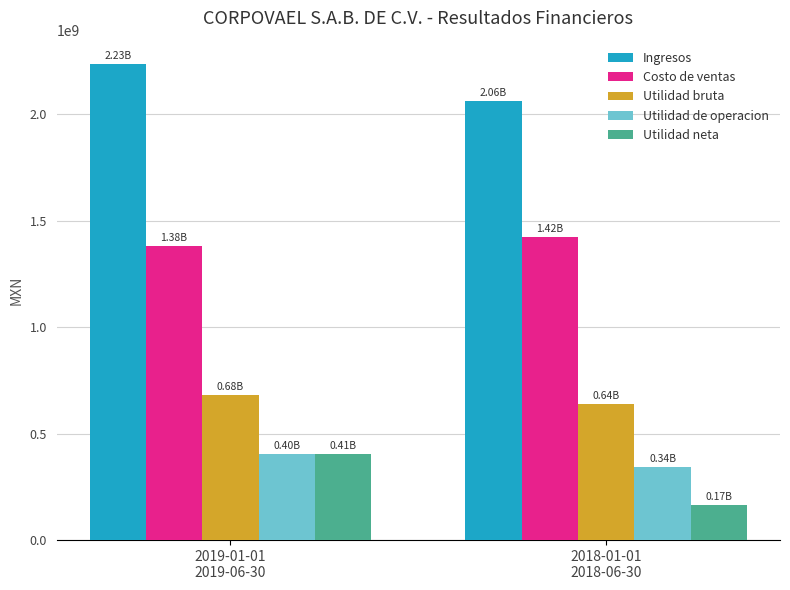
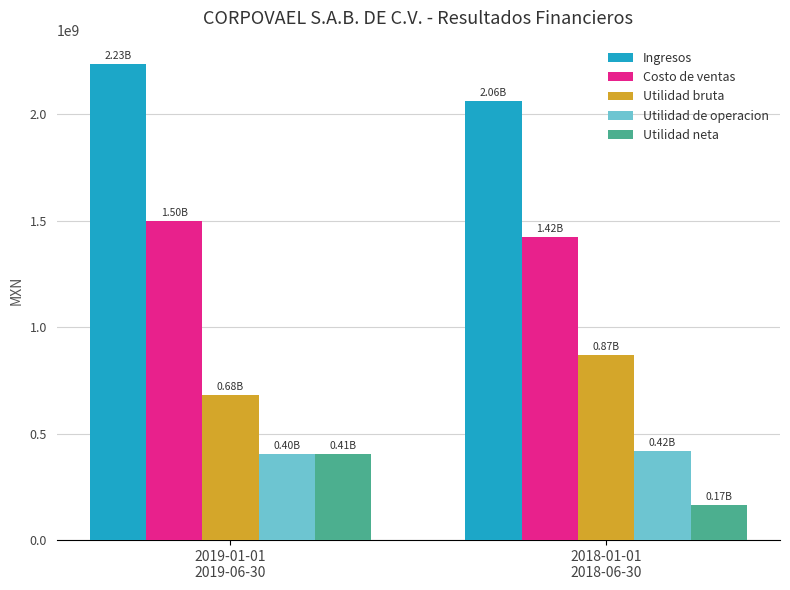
Costo de ventas, 2019-01-01 2019-06-30: 1.38B -> 1.50B
Utilidad bruta, 2018-01-01 2018-06-30: 0.64B -> 0.87B
Utilidad de operacion, 2018-01-01 2018-06-30: 0.34B -> 0.42B
